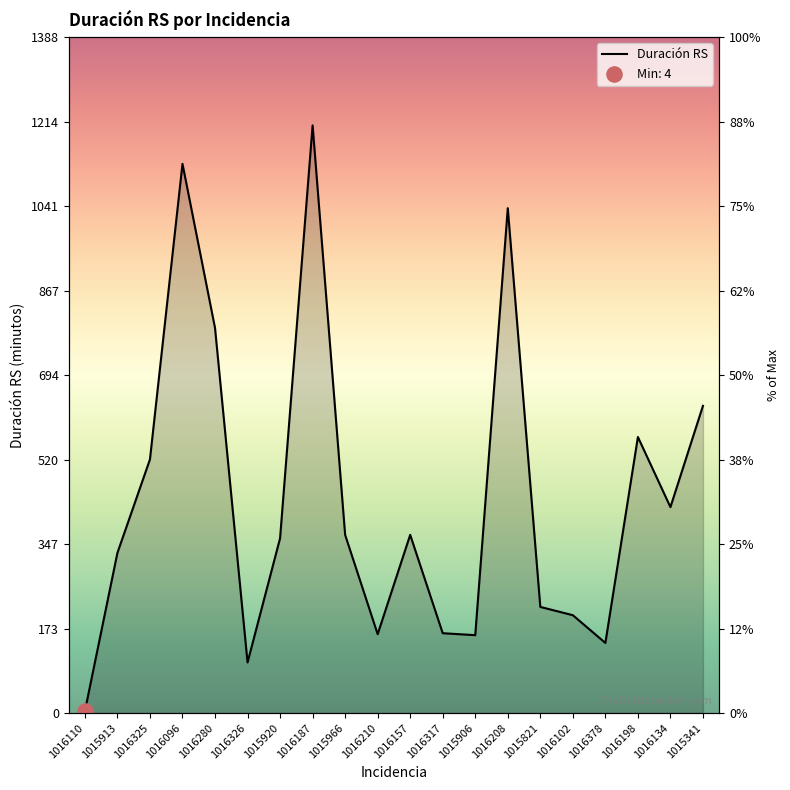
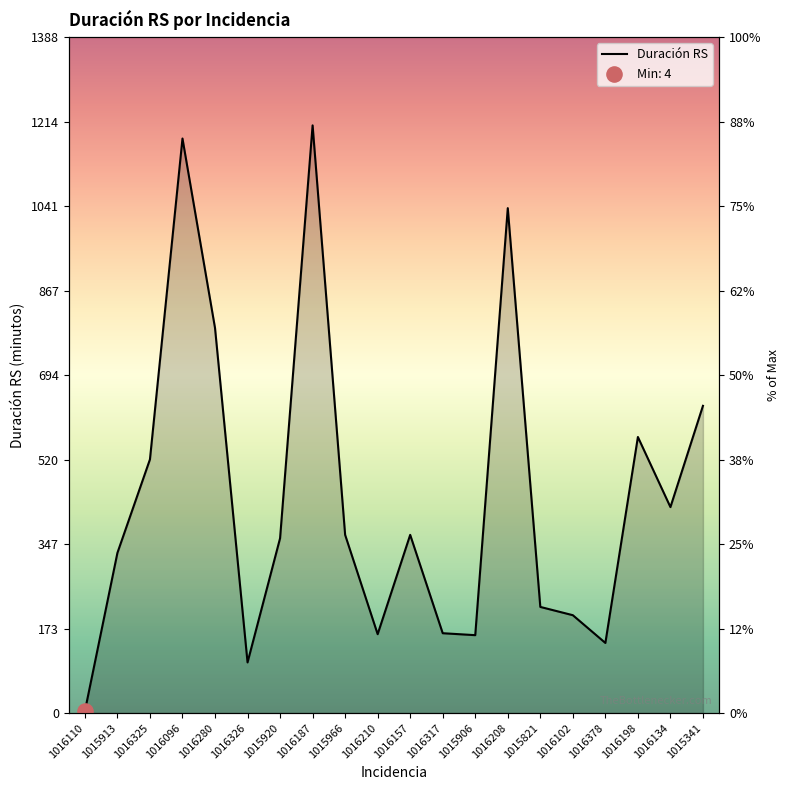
Duración RS, 1016096: 1130 -> 1180
